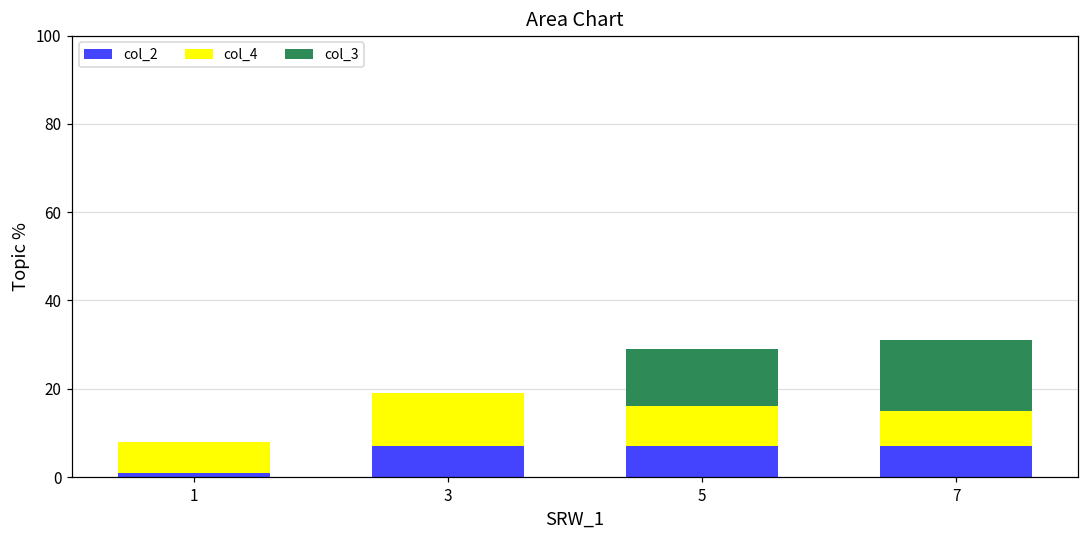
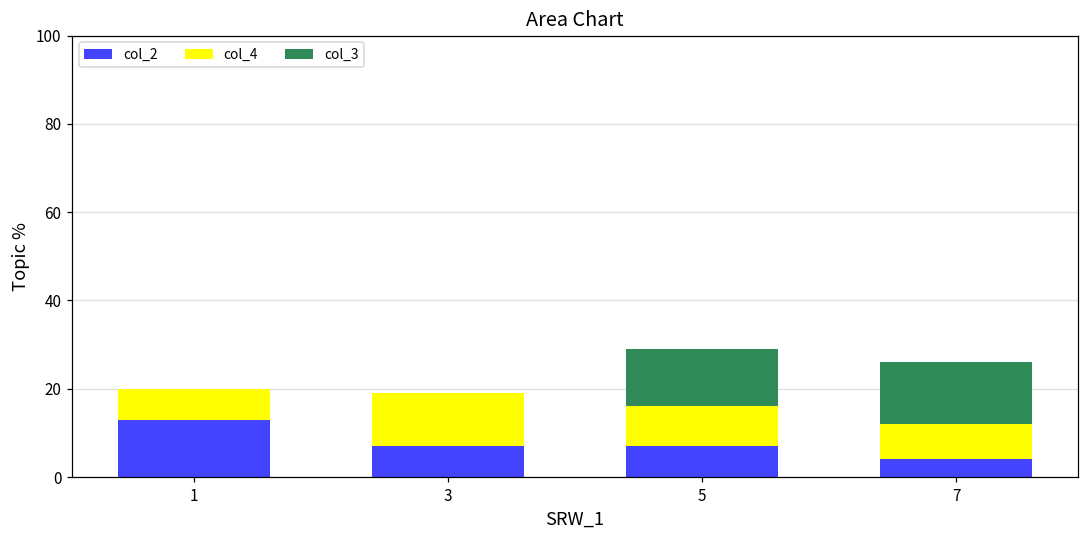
col_2, 1: 1 -> 13
col_2, 7: 7 -> 4
col_3, 7: 16 -> 14
